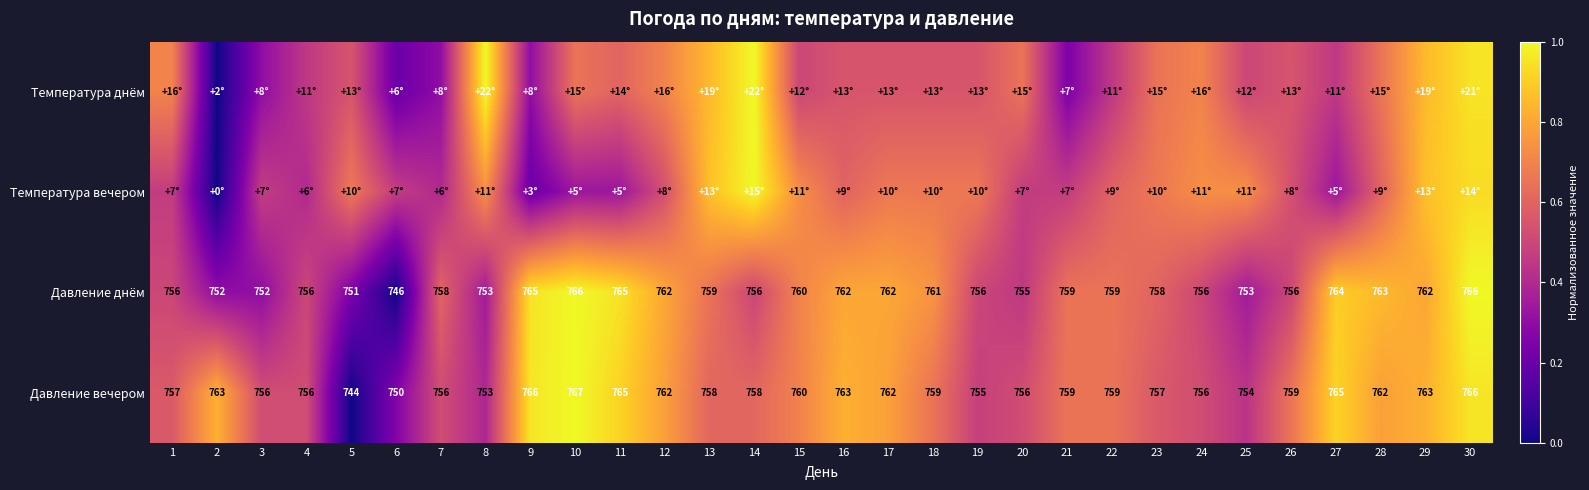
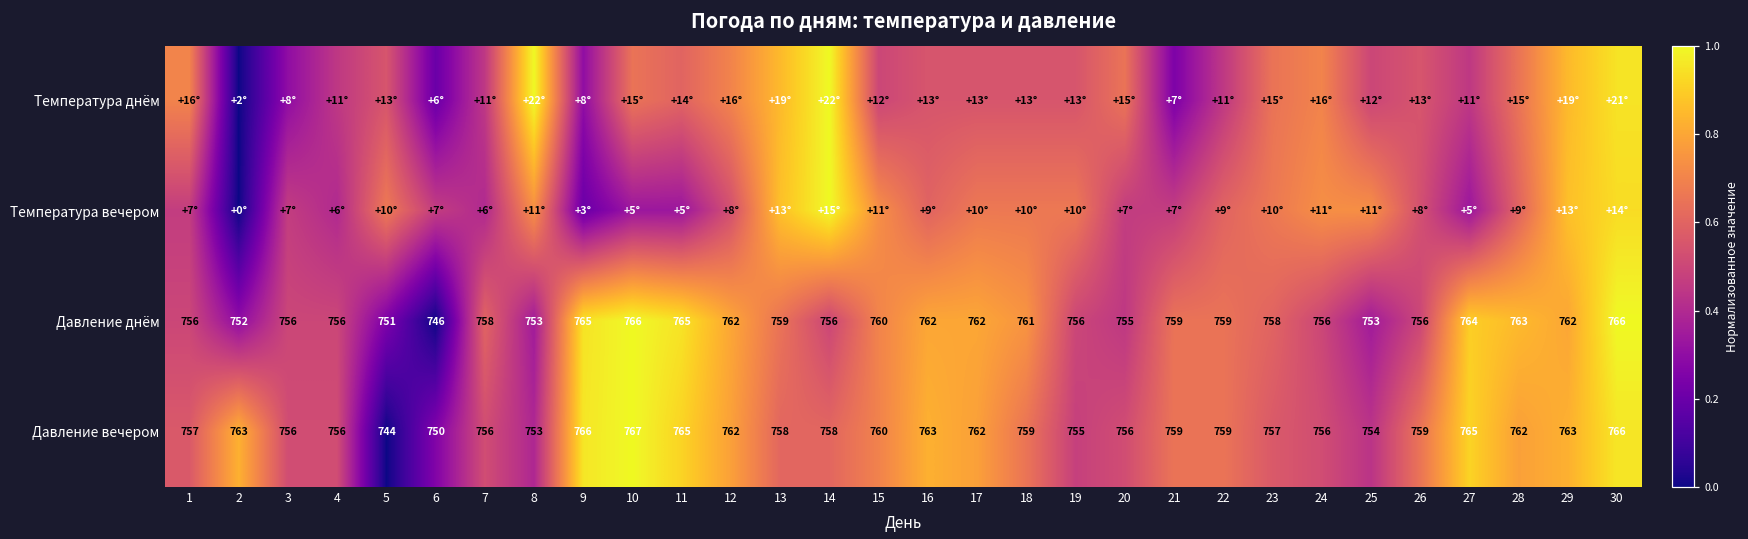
Температура днём, 7: +8° -> +11°
Давление днём, 3: 752 -> 756
